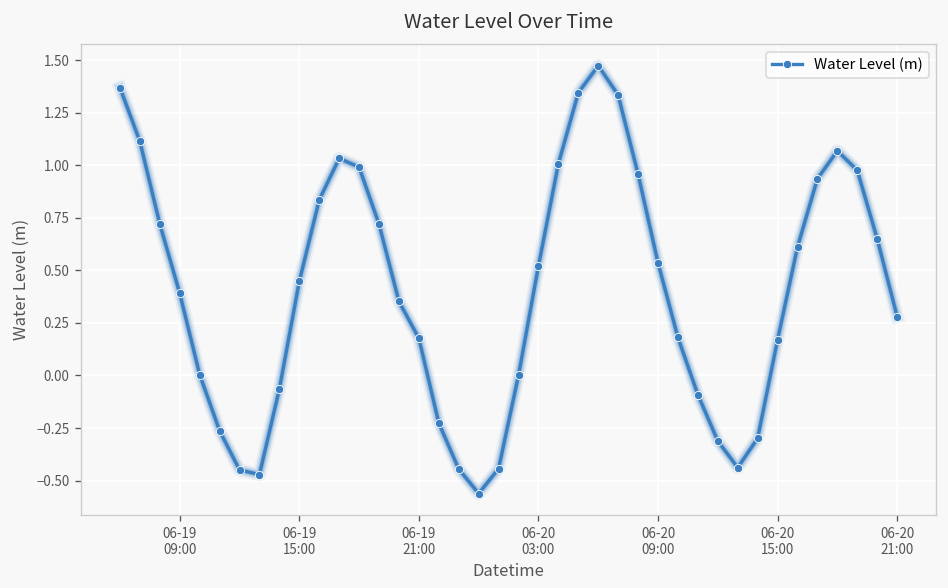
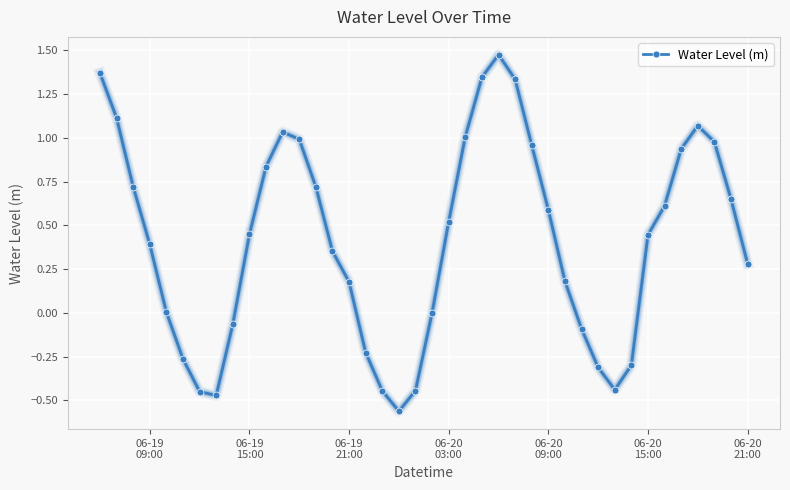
06-20 09:00: 0.54 -> 0.59
06-20 15:00: 0.17 -> 0.45
